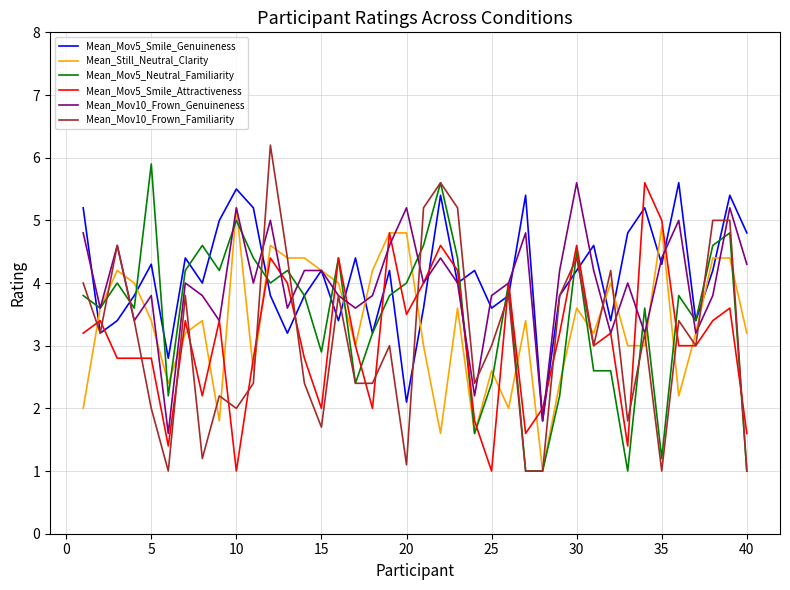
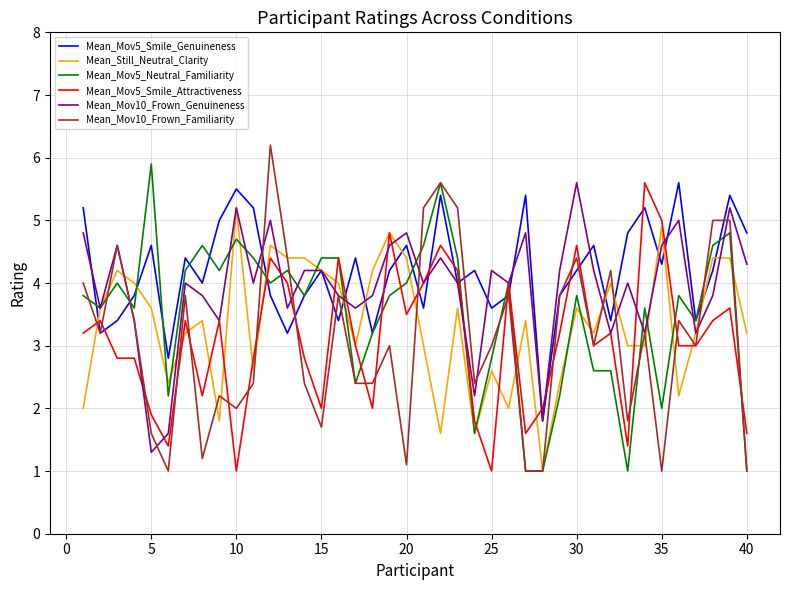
Mean_Mov5_Smile_Genuineness, 5: 4.3 -> 4.6
Mean_Still_Neutral_Clarity, 5: 3.4 -> 3.6
Mean_Mov5_Smile_Attractiveness, 5: 2.8 -> 1.9
Mean_Mov10_Frown_Genuineness, 5: 3.8 -> 1.3
Mean_Mov10_Frown_Familiarity, 5: 2.0 -> 1.6
Mean_Mov5_Neutral_Familiarity, 10: 5.0 -> 4.7
Mean_Mov5_Neutral_Familiarity, 15: 2.9 -> 4.4
Mean_Mov5_Smile_Genuineness, 20: 2.1 -> 4.6
Mean_Still_Neutral_Clarity, 20: 4.8 -> 4.4
Mean_Mov10_Frown_Genuineness, 20: 5.2 -> 4.8
Mean_Mov5_Neutral_Familiarity, 25: 2.4 -> 2.8
Mean_Mov10_Frown_Genuineness, 25: 3.8 -> 4.2
Mean_Mov5_Neutral_Familiarity, 30: 4.5 -> 3.8
Mean_Mov5_Neutral_Familiarity, 35: 1.2 -> 2.0
Mean_Mov10_Frown_Genuineness, 35: 4.4 -> 4.6
